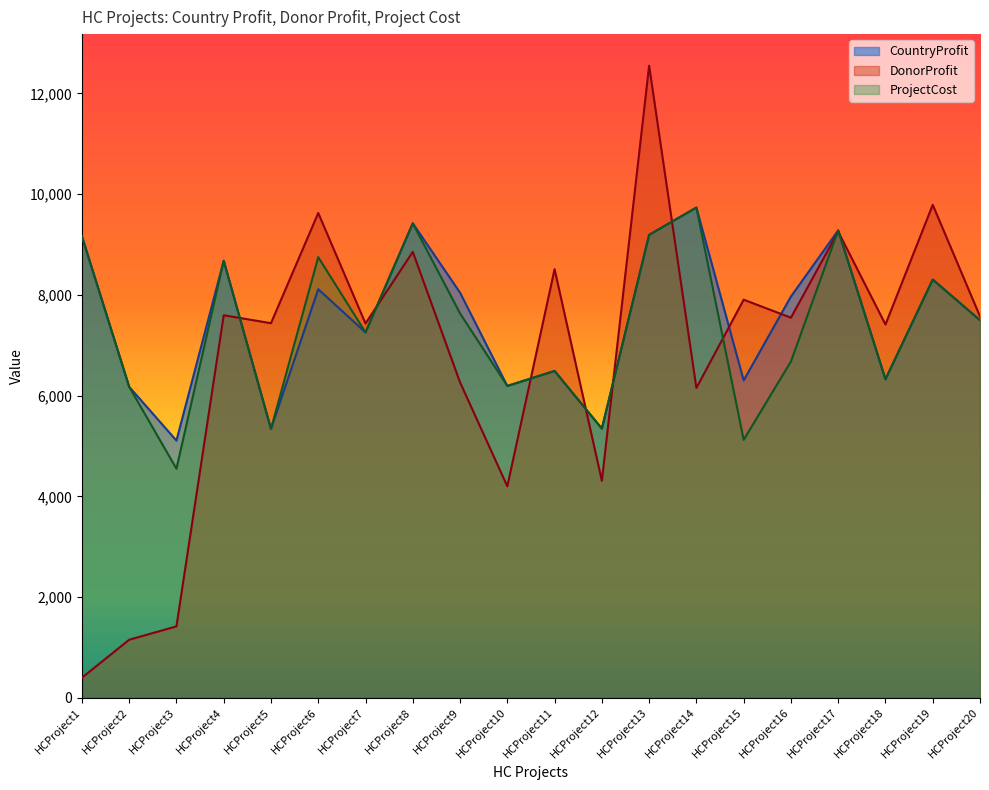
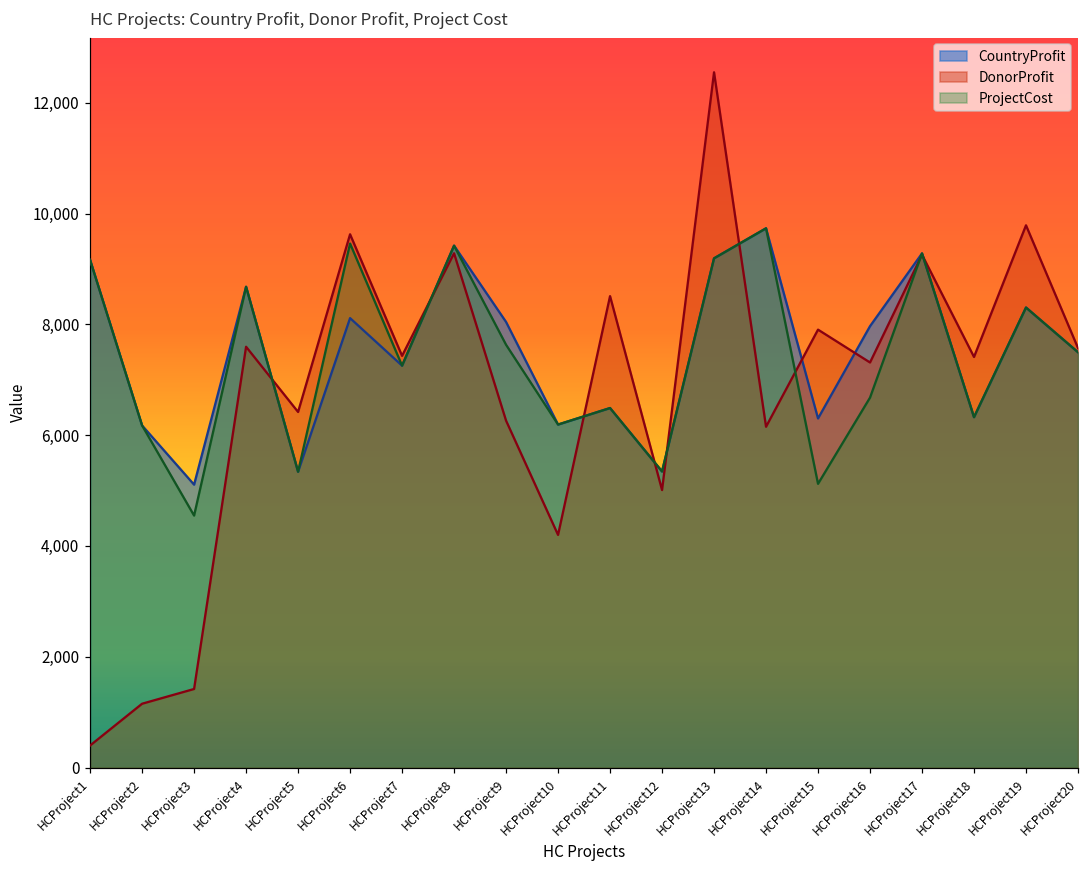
DonorProfit, HCProject5: 7,400 -> 6,400
ProjectCost, HCProject6: 8,700 -> 9,500
DonorProfit, HCProject8: 8,900 -> 9,300
DonorProfit, HCProject12: 4,300 -> 5,000
DonorProfit, HCProject16: 7,500 -> 7,300
